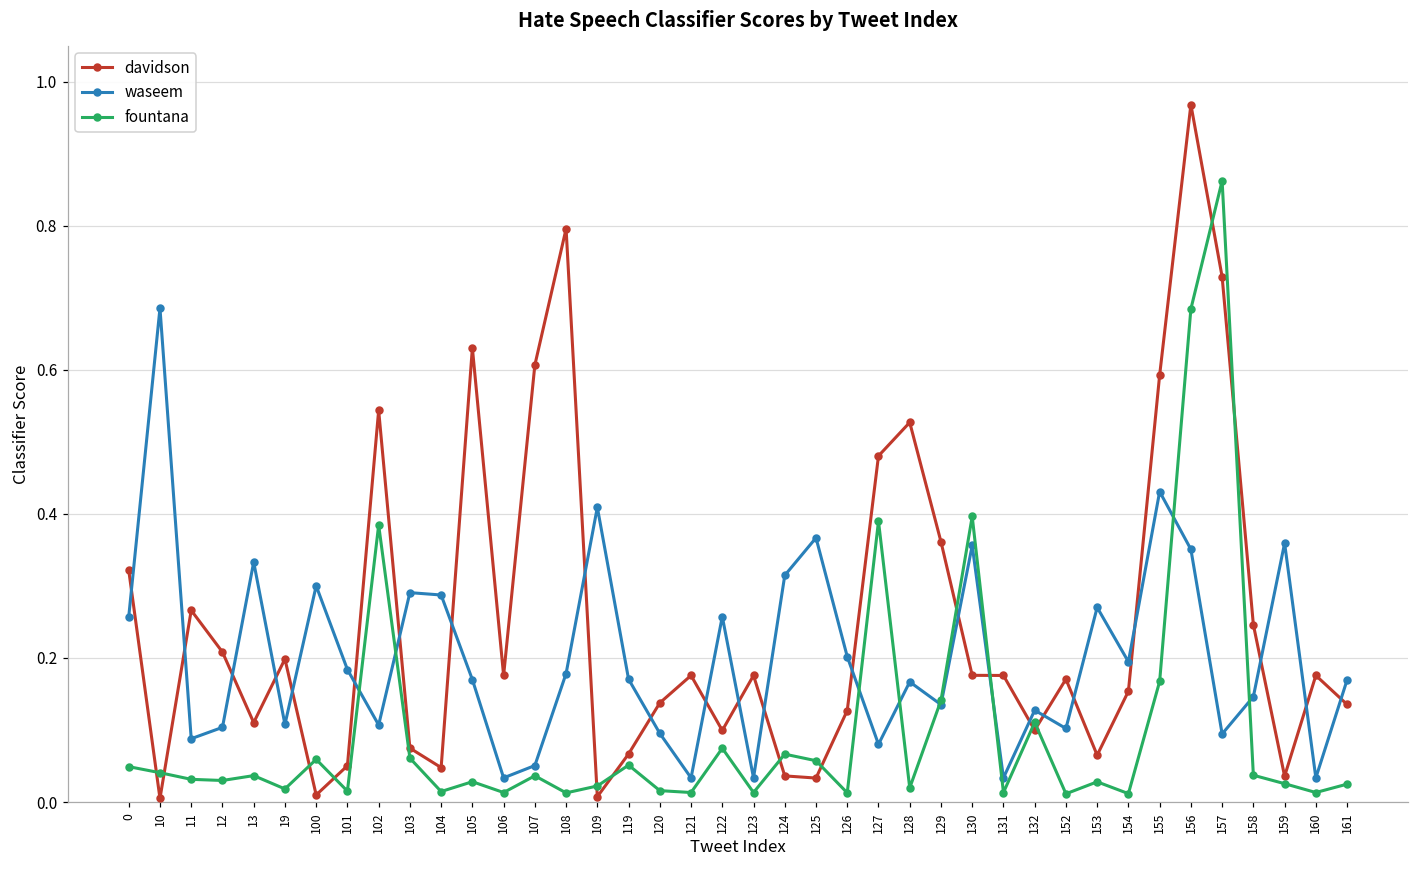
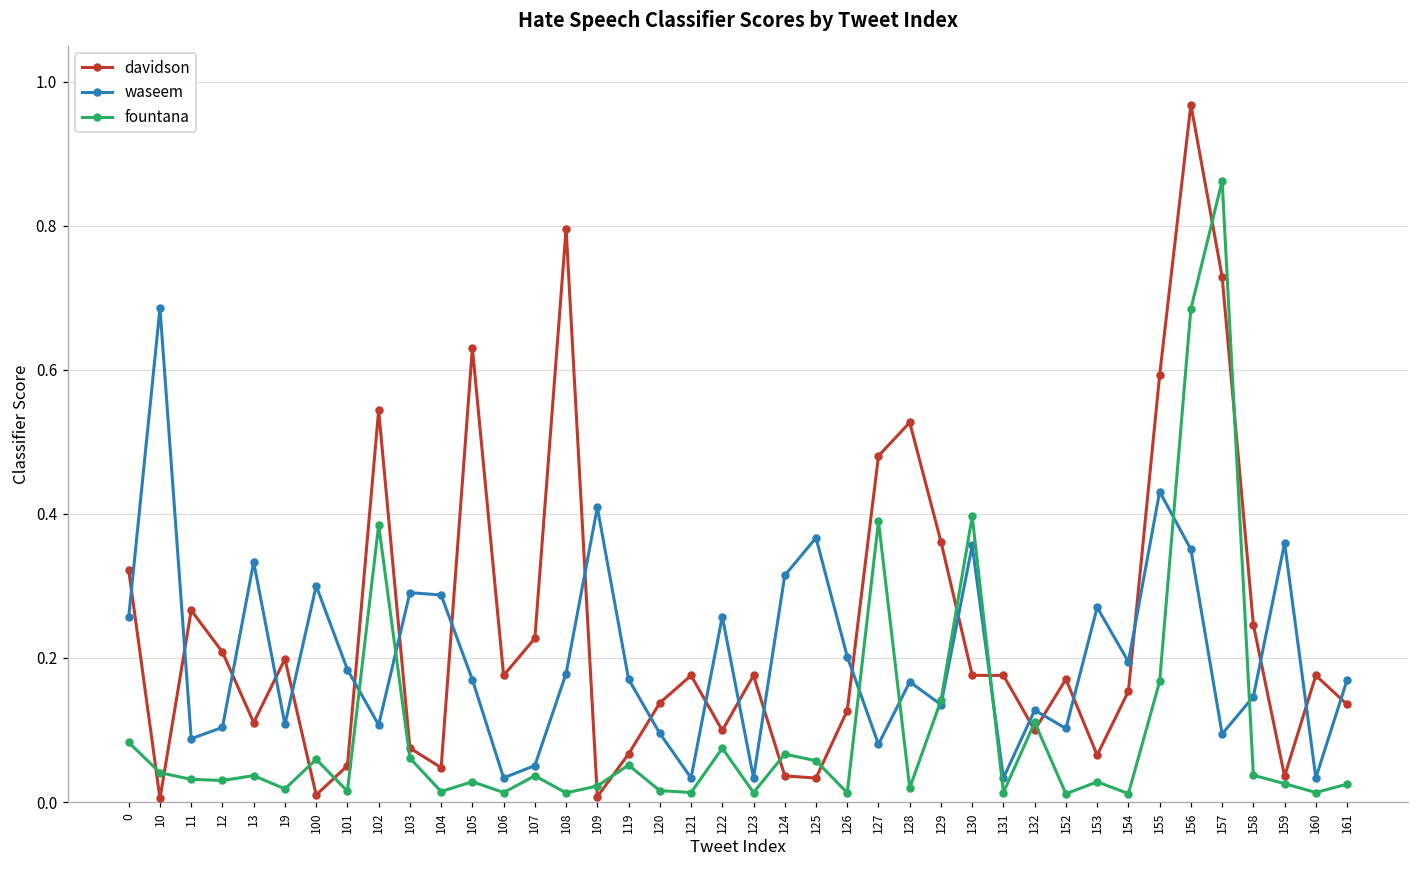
fountana, 0: 0.05 -> 0.08
davidson, 107: 0.61 -> 0.23
